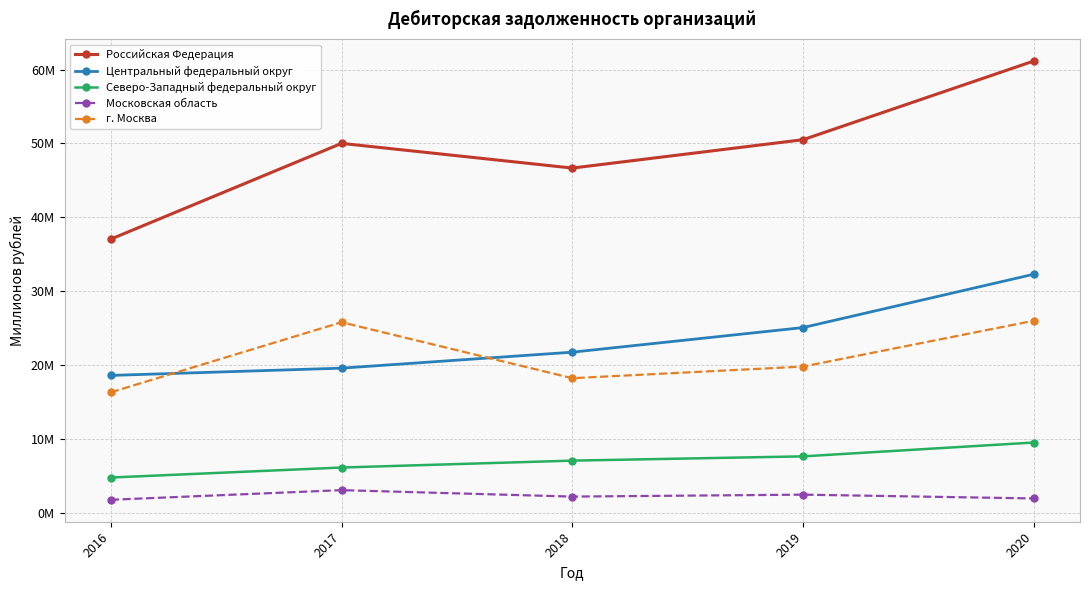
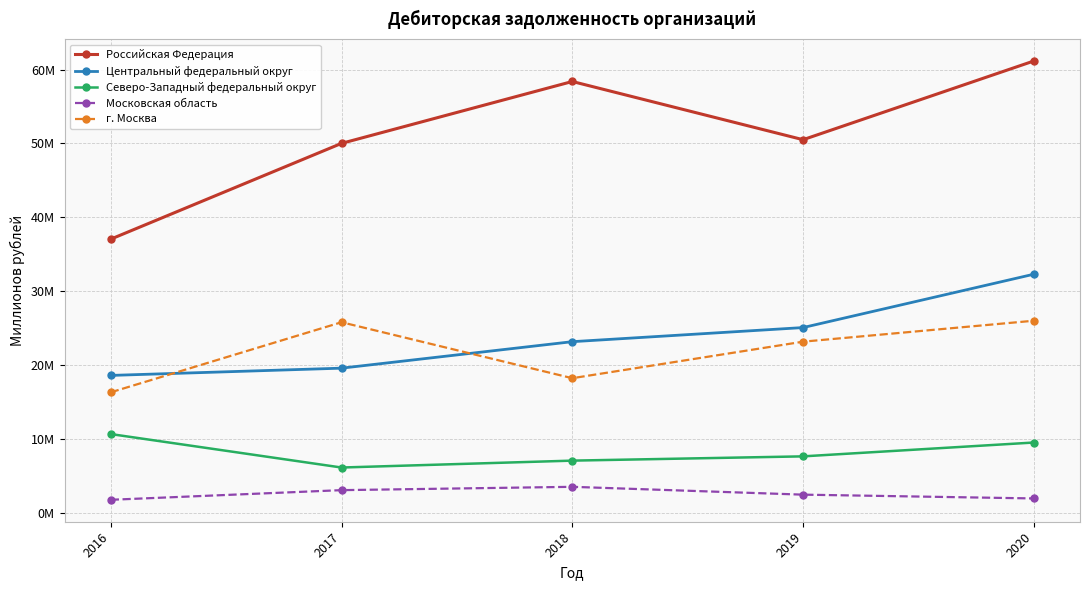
Северо-Западный федеральный округ, 2016: 5000000 -> 11000000
Российская Федерация, 2018: 47000000 -> 58000000
Центральный федеральный округ, 2018: 22000000 -> 23000000
Московская область, 2018: 2000000 -> 4000000
г. Москва, 2019: 20000000 -> 23000000
